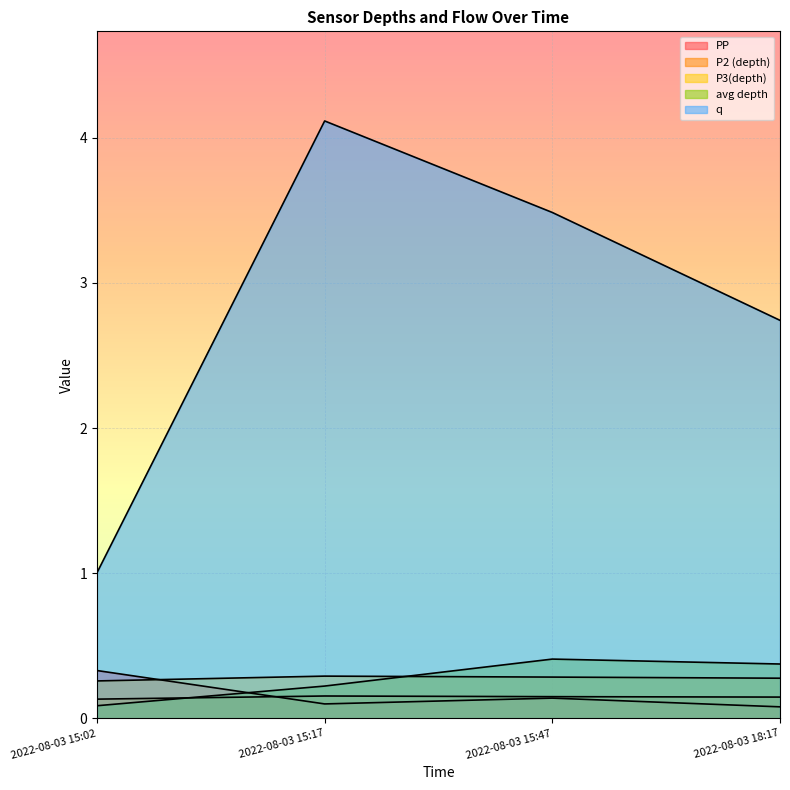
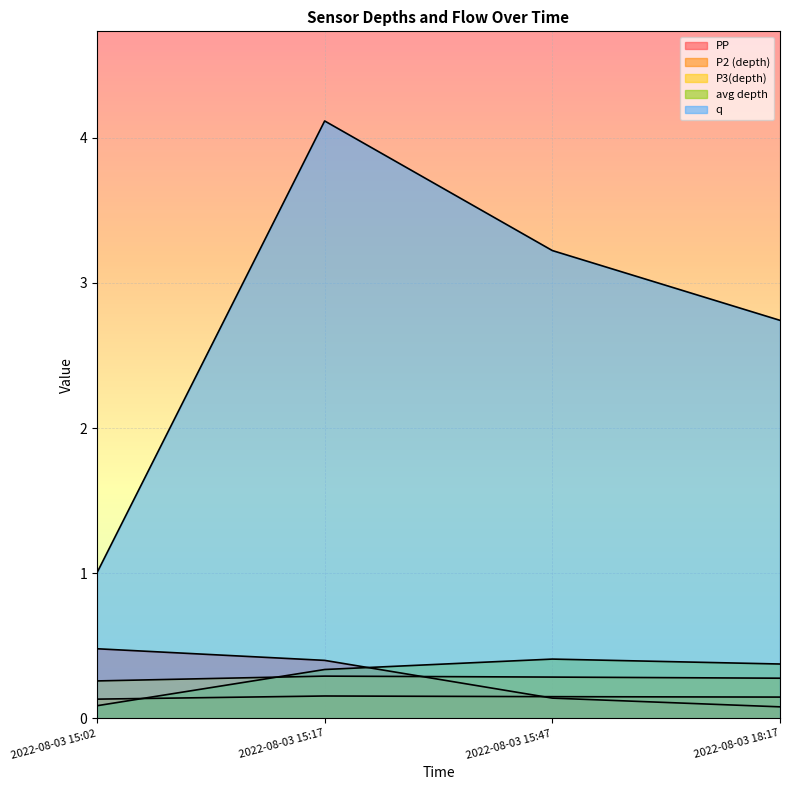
PP, 2022-08-03 15:02: 0.33 -> 0.48
PP, 2022-08-03 15:17: 0.1 -> 0.4
avg depth, 2022-08-03 15:17: 0.22 -> 0.34
q, 2022-08-03 15:47: 3.48 -> 3.22
